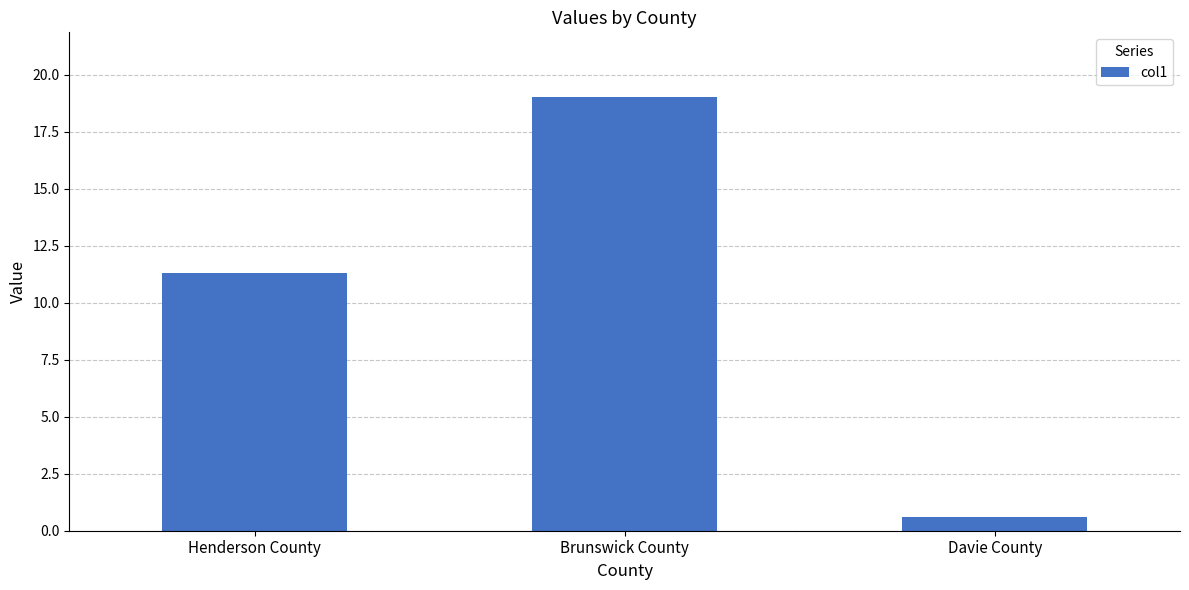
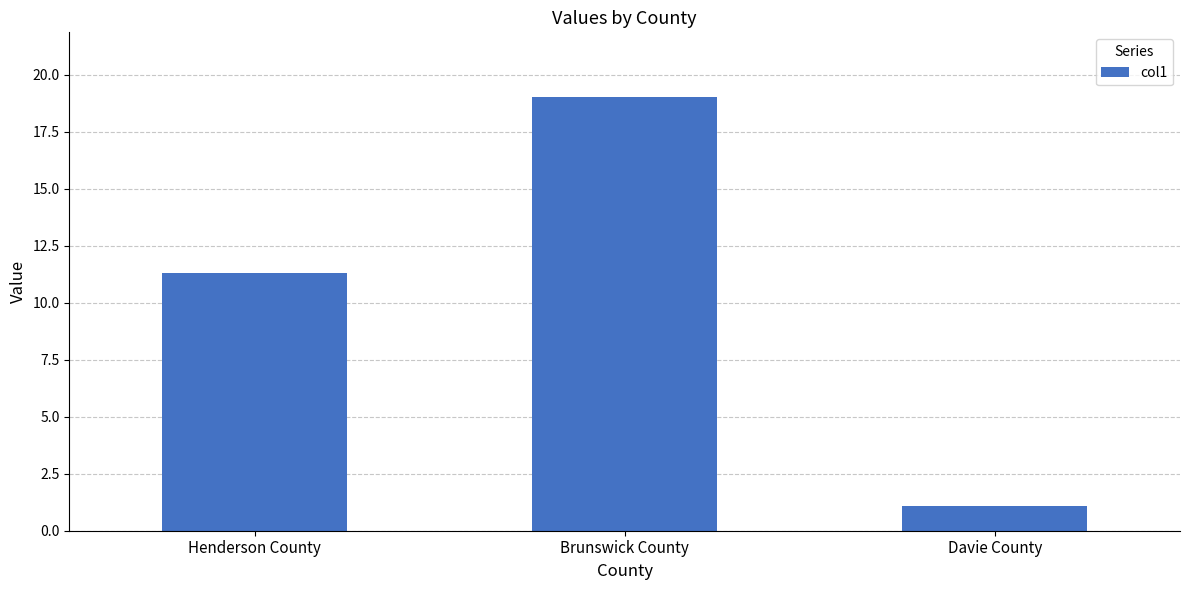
Davie County: 0.6 -> 1.1
